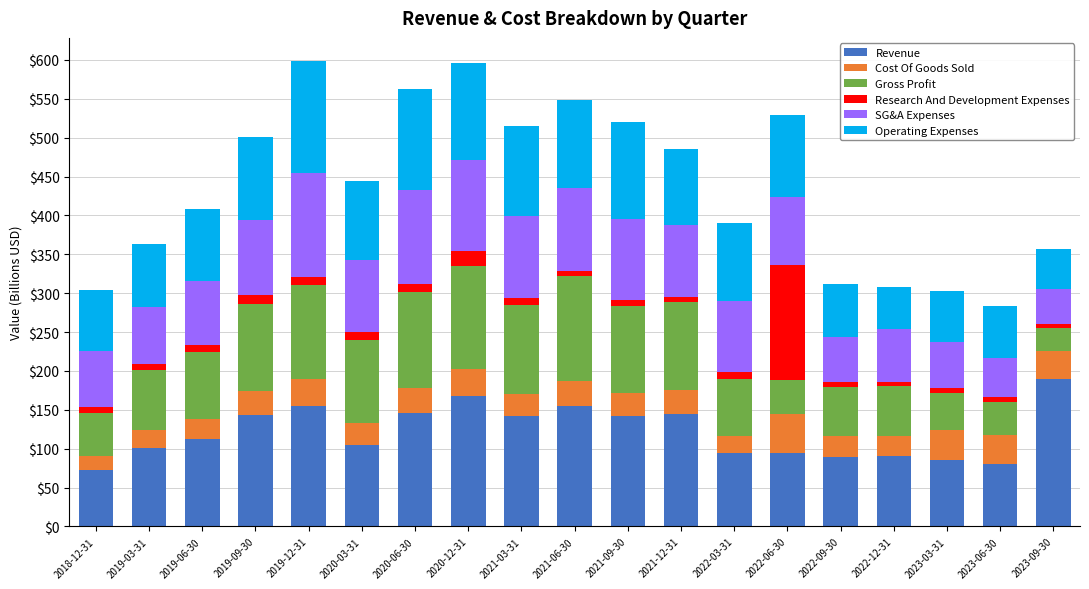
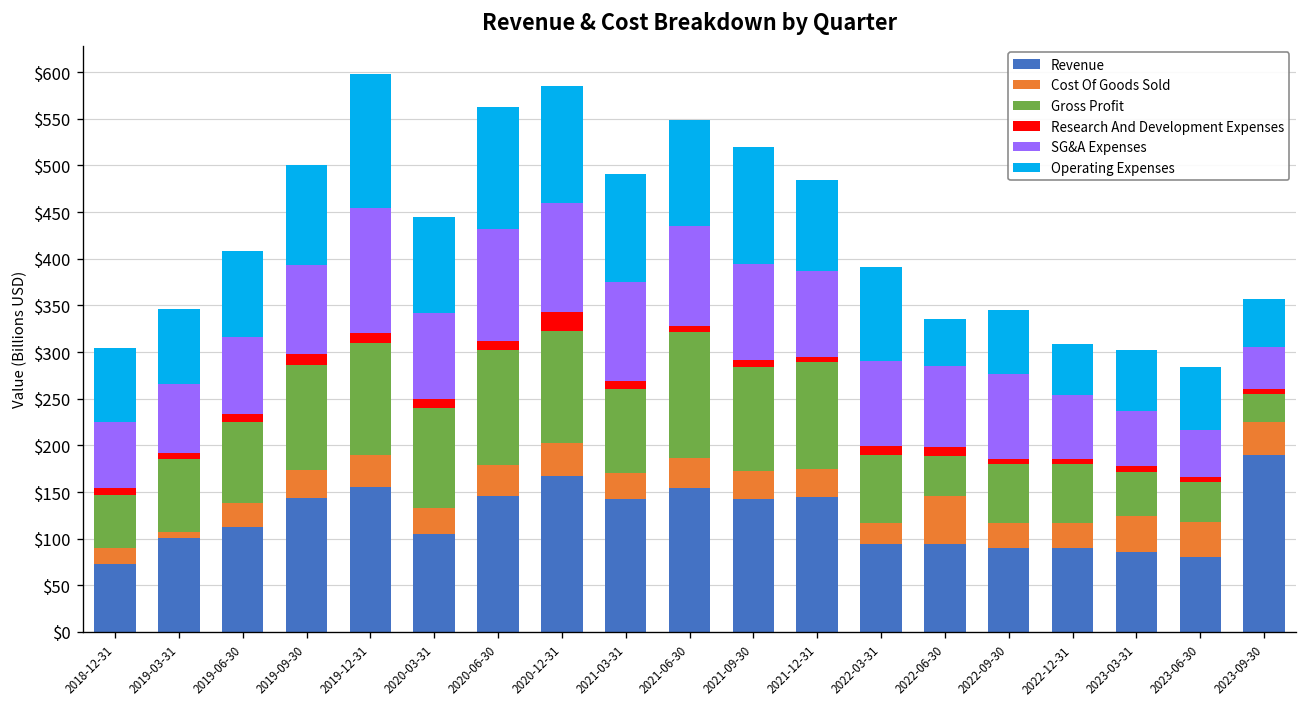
Cost Of Goods Sold, 2019-03-31: $20 -> $10
Gross Profit, 2020-12-31: $130 -> $120
Gross Profit, 2021-03-31: $110 -> $90
Research And Development Expenses, 2022-06-30: $150 -> $10
Operating Expenses, 2022-06-30: $110 -> $50
SG&A Expenses, 2022-09-30: $60 -> $90
